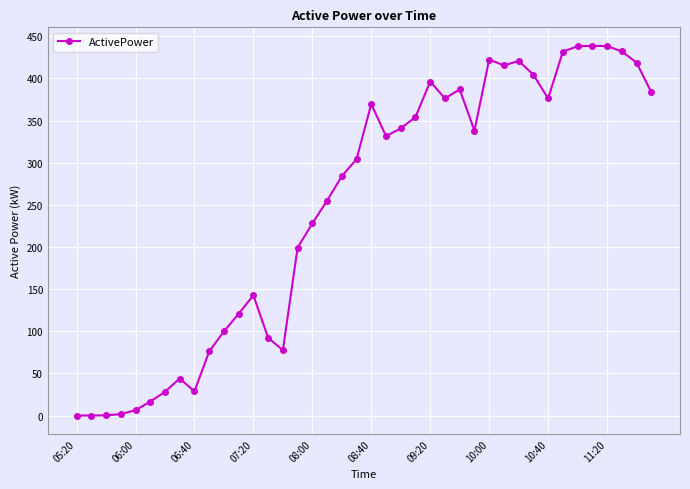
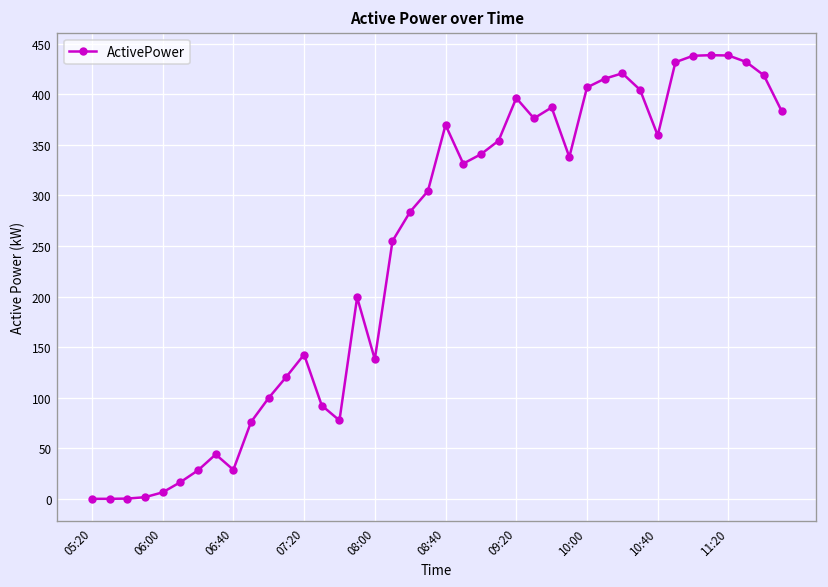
08:00: 230 -> 140
10:00: 420 -> 410
10:40: 380 -> 360
